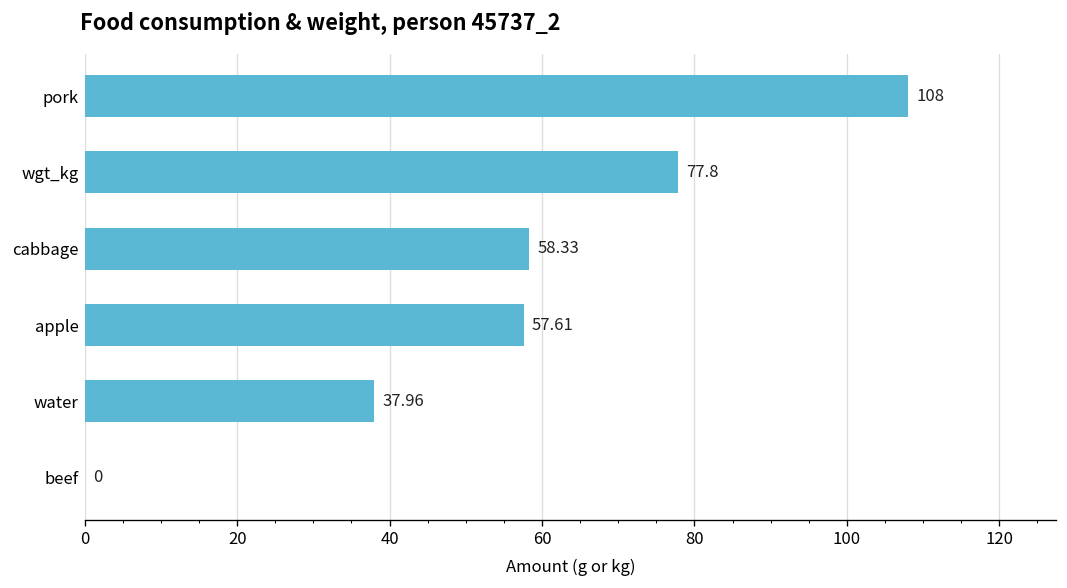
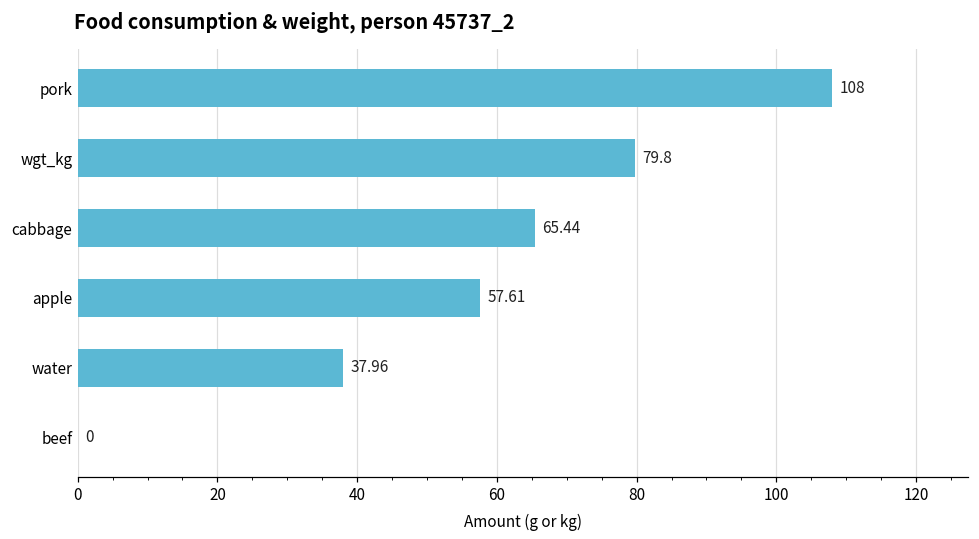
wgt_kg: 77.8 -> 79.8
cabbage: 58.33 -> 65.44
